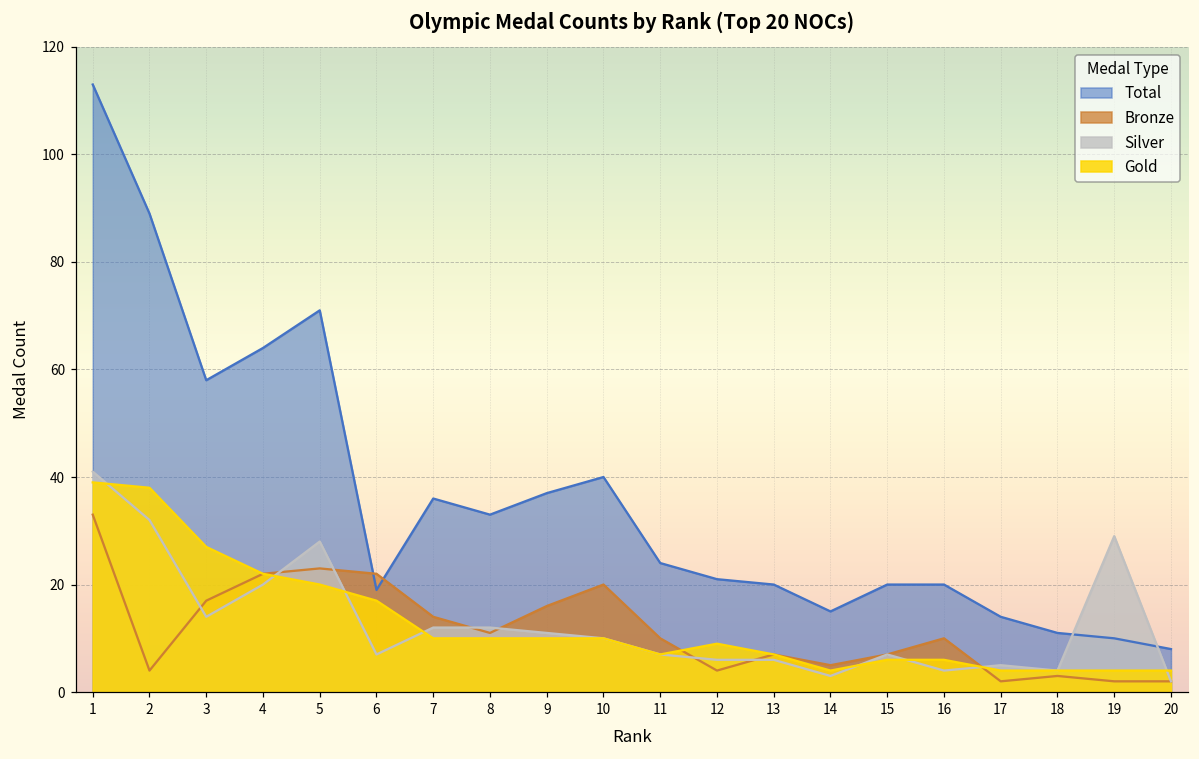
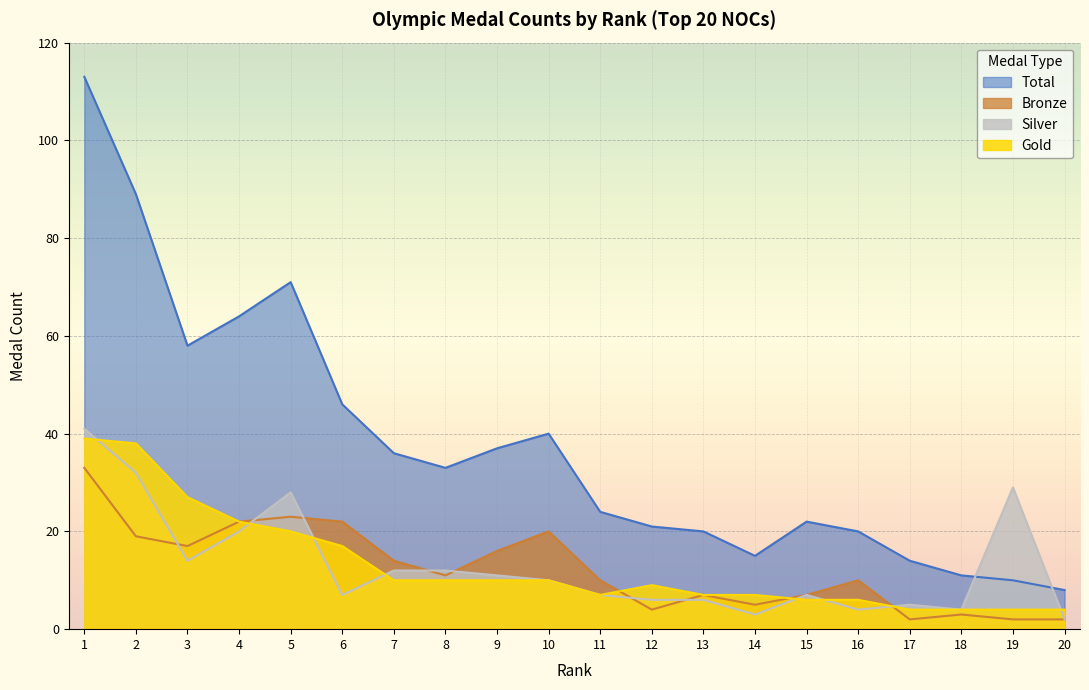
Bronze, 2: 4 -> 19
Total, 6: 19 -> 46
Gold, 14: 4 -> 7
Total, 15: 20 -> 22
